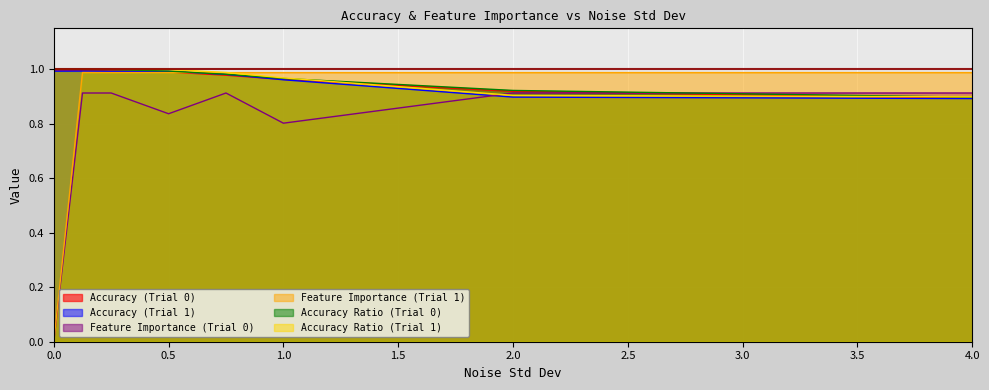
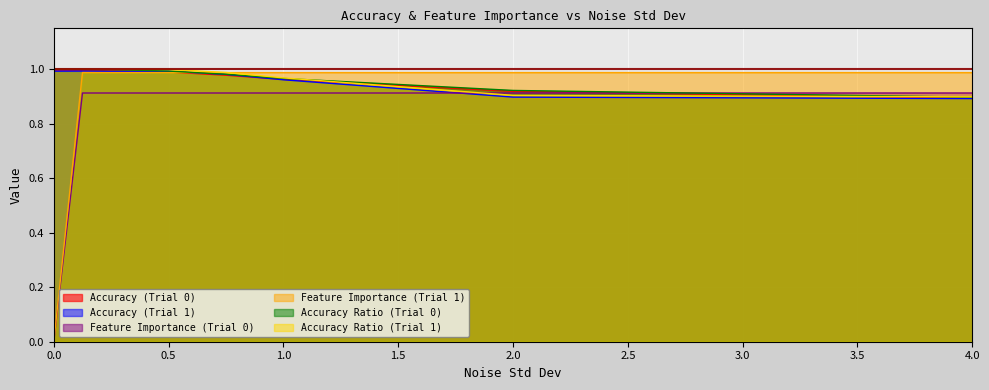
Feature Importance (Trial 0), 0.5: 0.84 -> 0.91
Feature Importance (Trial 0), 1.0: 0.80 -> 0.91
